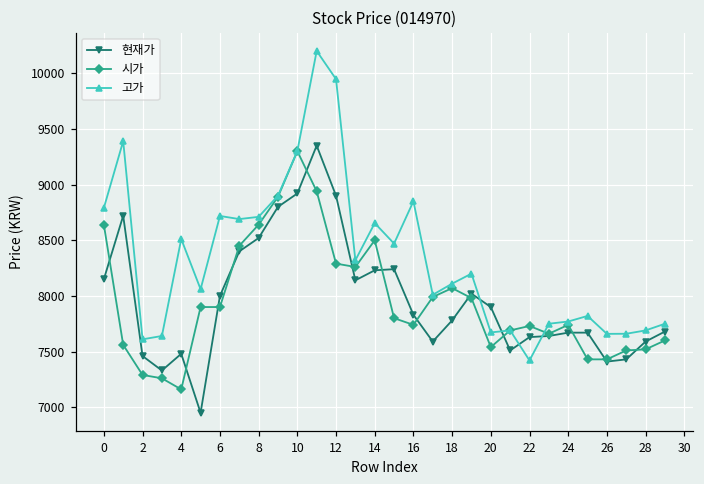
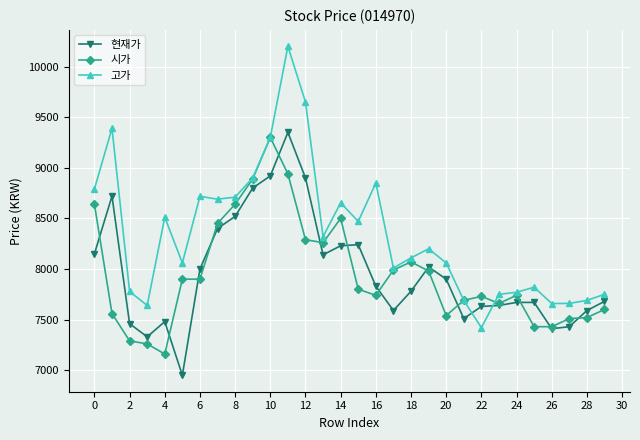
고가, 2: 7610 -> 7780
고가, 12: 9950 -> 9650
고가, 20: 7670 -> 8060
